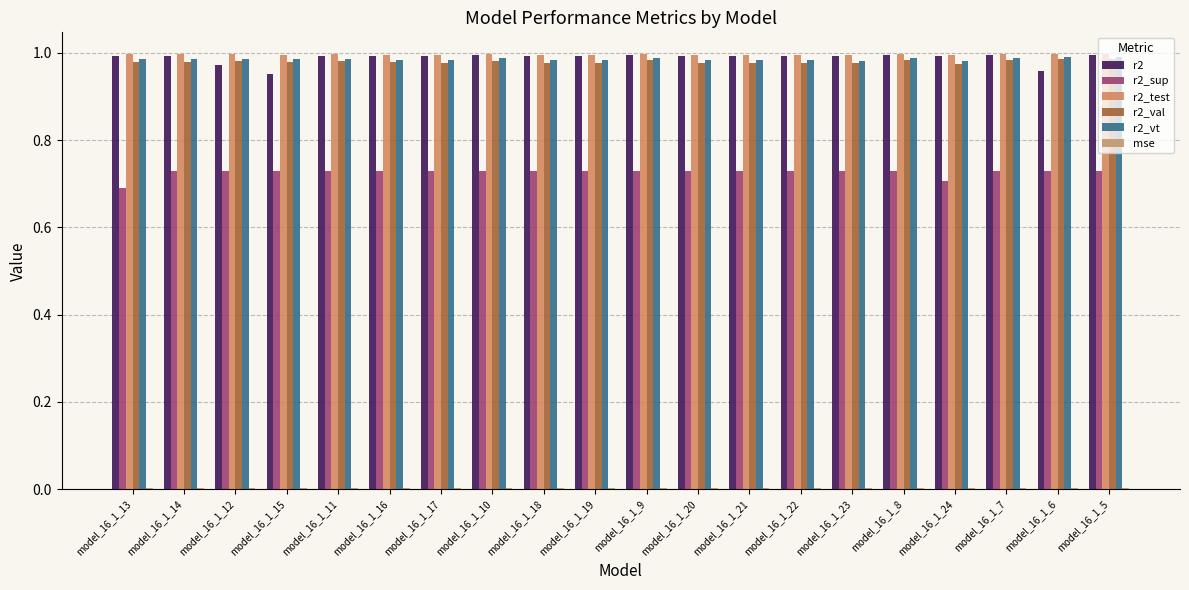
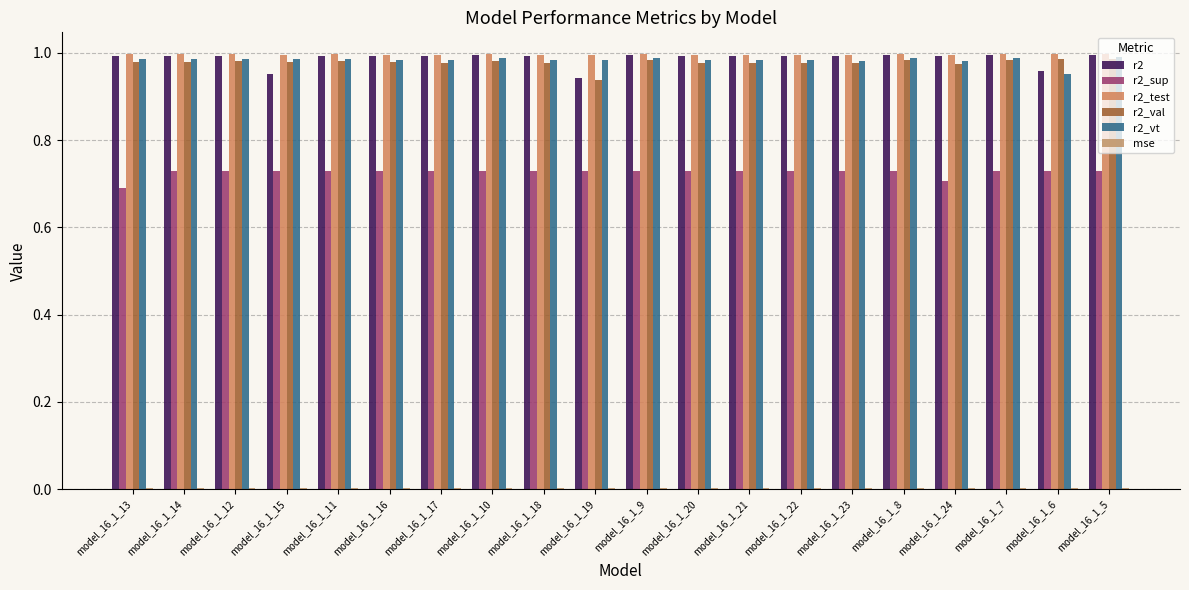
r2, model_16_1_12: 0.97 -> 0.99
r2, model_16_1_19: 0.99 -> 0.94
r2_val, model_16_1_19: 0.98 -> 0.94
r2_vt, model_16_1_6: 0.99 -> 0.95
